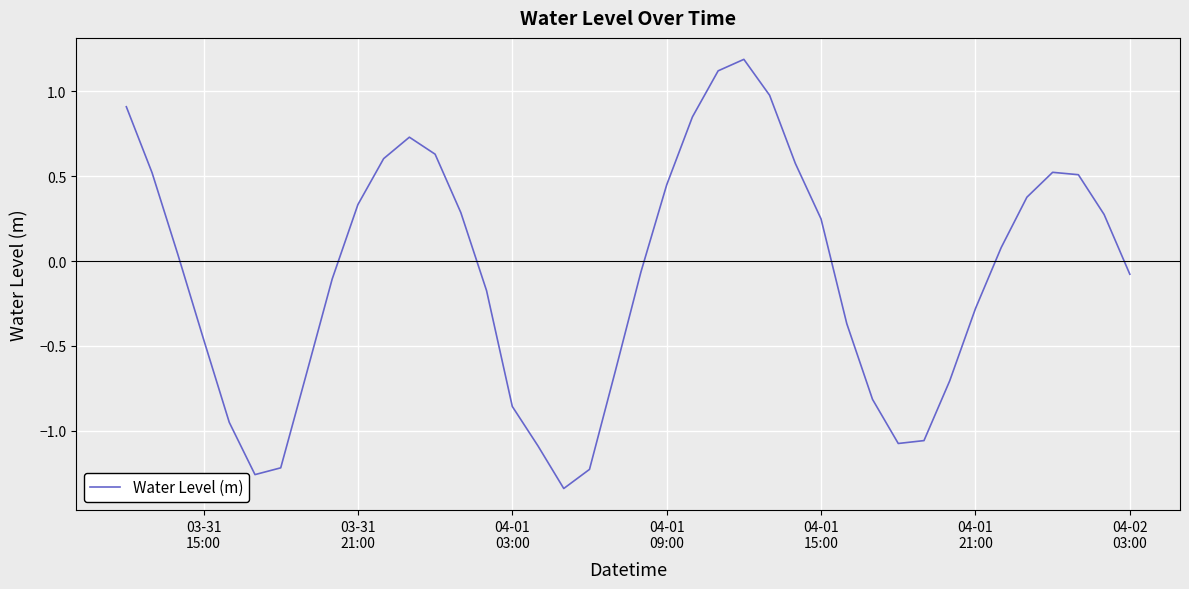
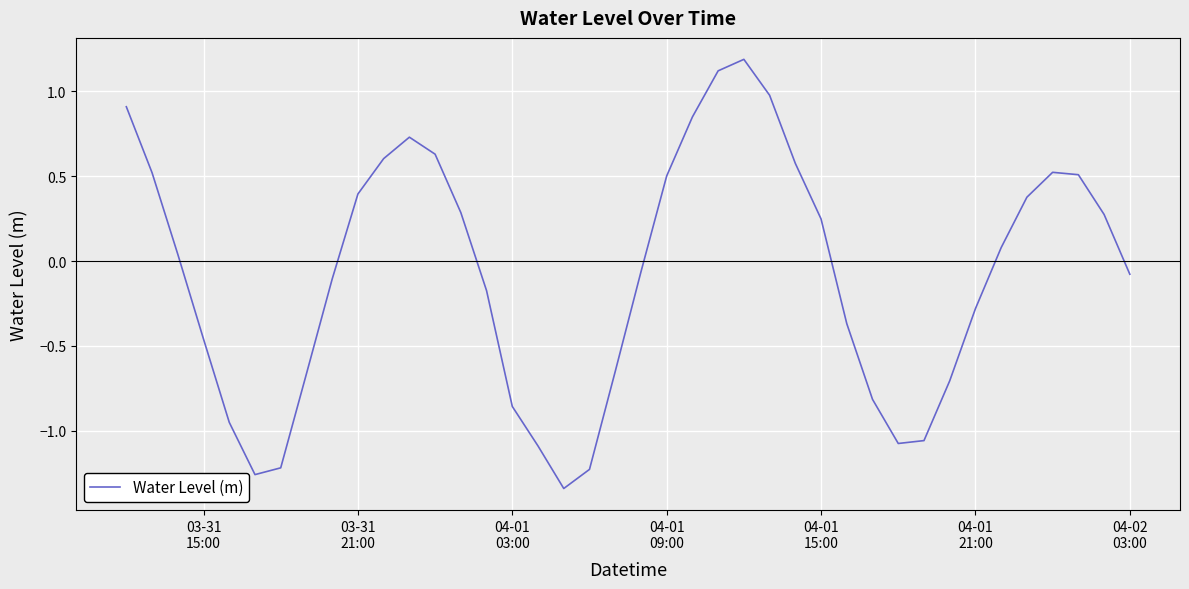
03-31 21:00: 0.33 -> 0.40
04-01 09:00: 0.45 -> 0.50
